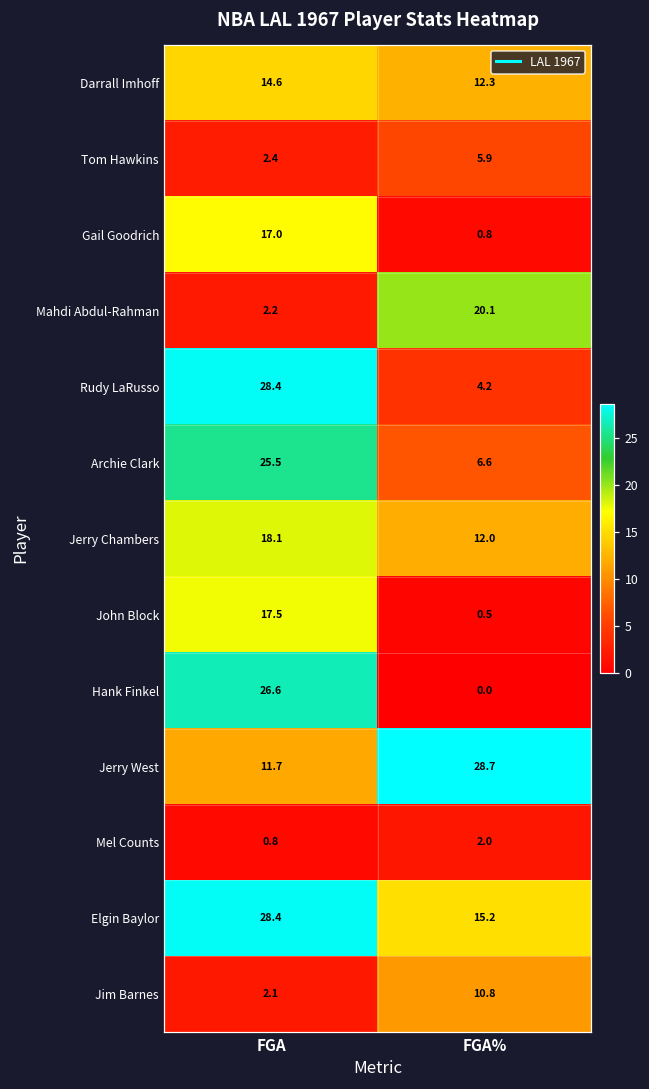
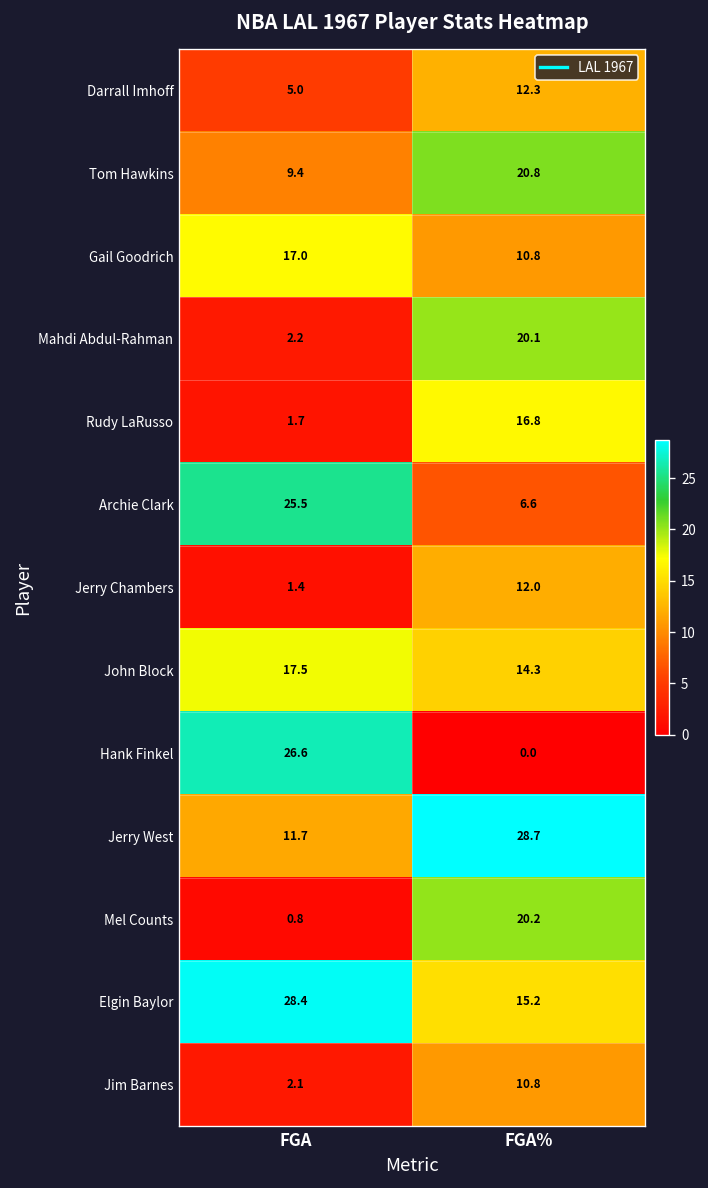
Darrall Imhoff, FGA: 14.6 -> 5.0
Tom Hawkins, FGA: 2.4 -> 9.4
Tom Hawkins, FGA%: 5.9 -> 20.8
Gail Goodrich, FGA%: 0.8 -> 10.8
Rudy LaRusso, FGA: 28.4 -> 1.7
Rudy LaRusso, FGA%: 4.2 -> 16.8
Jerry Chambers, FGA: 18.1 -> 1.4
John Block, FGA%: 0.5 -> 14.3
Mel Counts, FGA%: 2.0 -> 20.2
